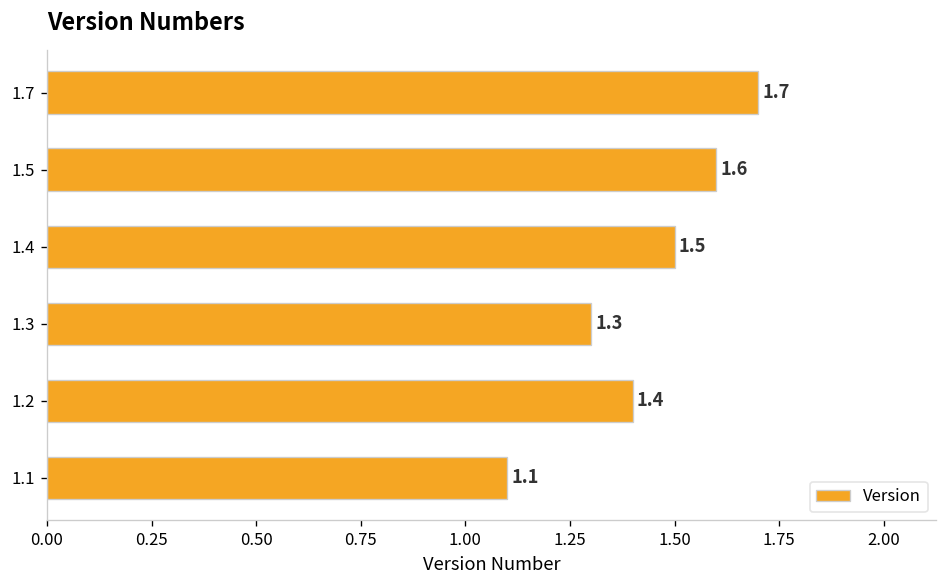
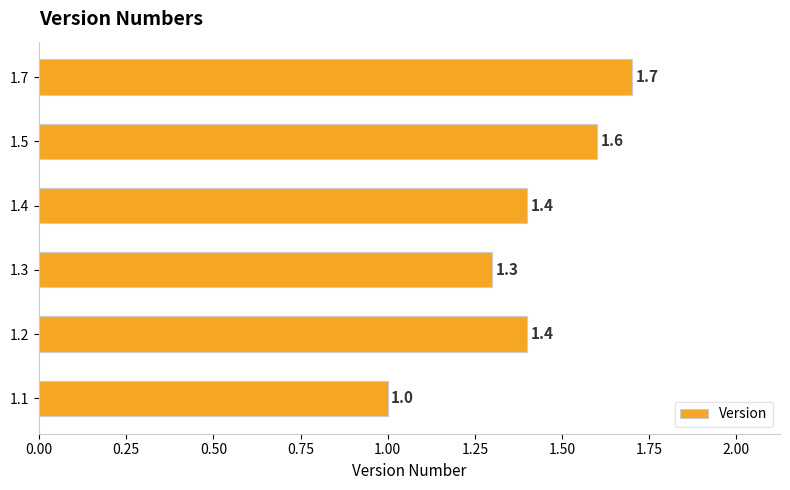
1.4: 1.5 -> 1.4
1.1: 1.1 -> 1.0
